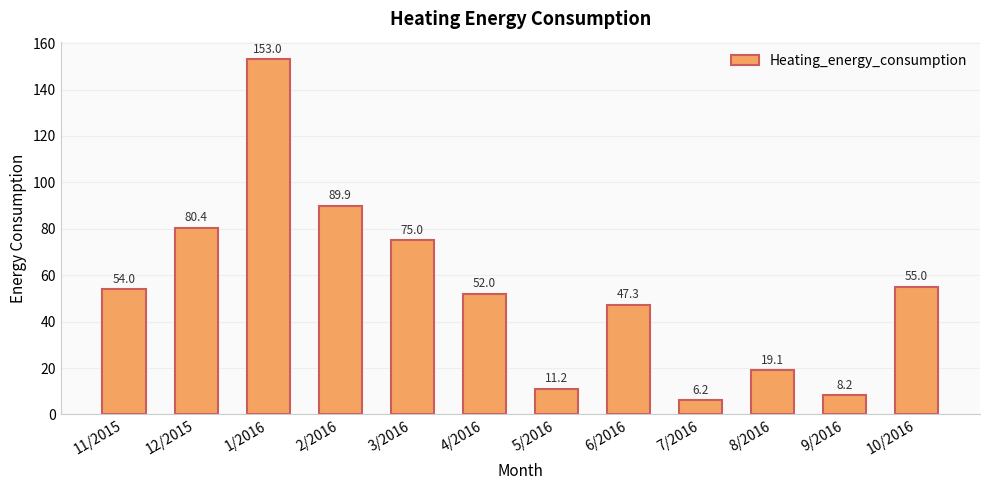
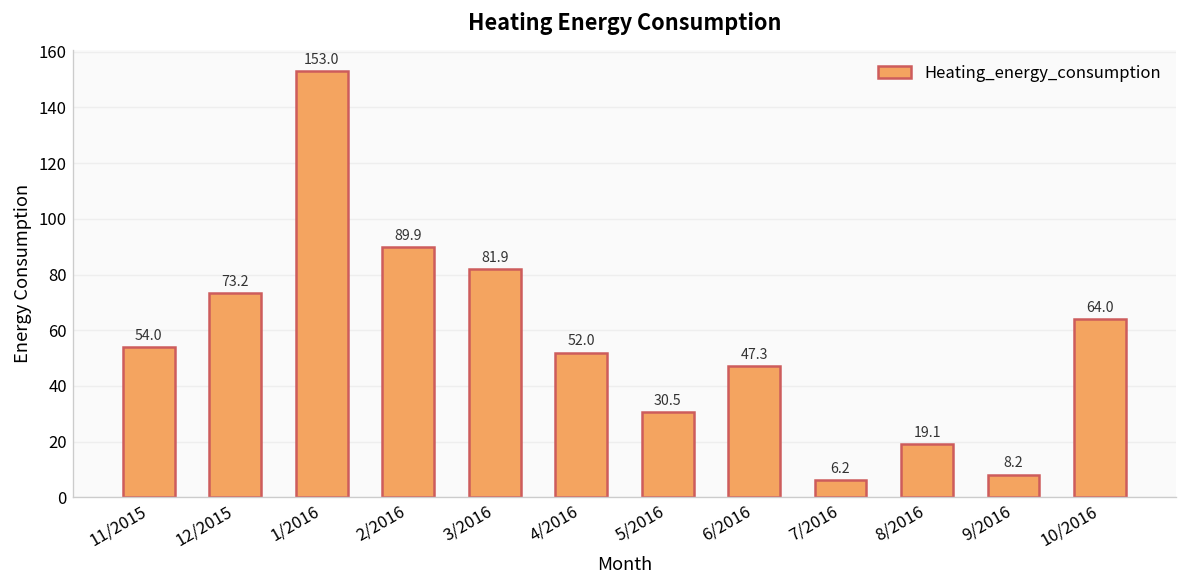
12/2015: 80.4 -> 73.2
3/2016: 75.0 -> 81.9
5/2016: 11.2 -> 30.5
10/2016: 55.0 -> 64.0
